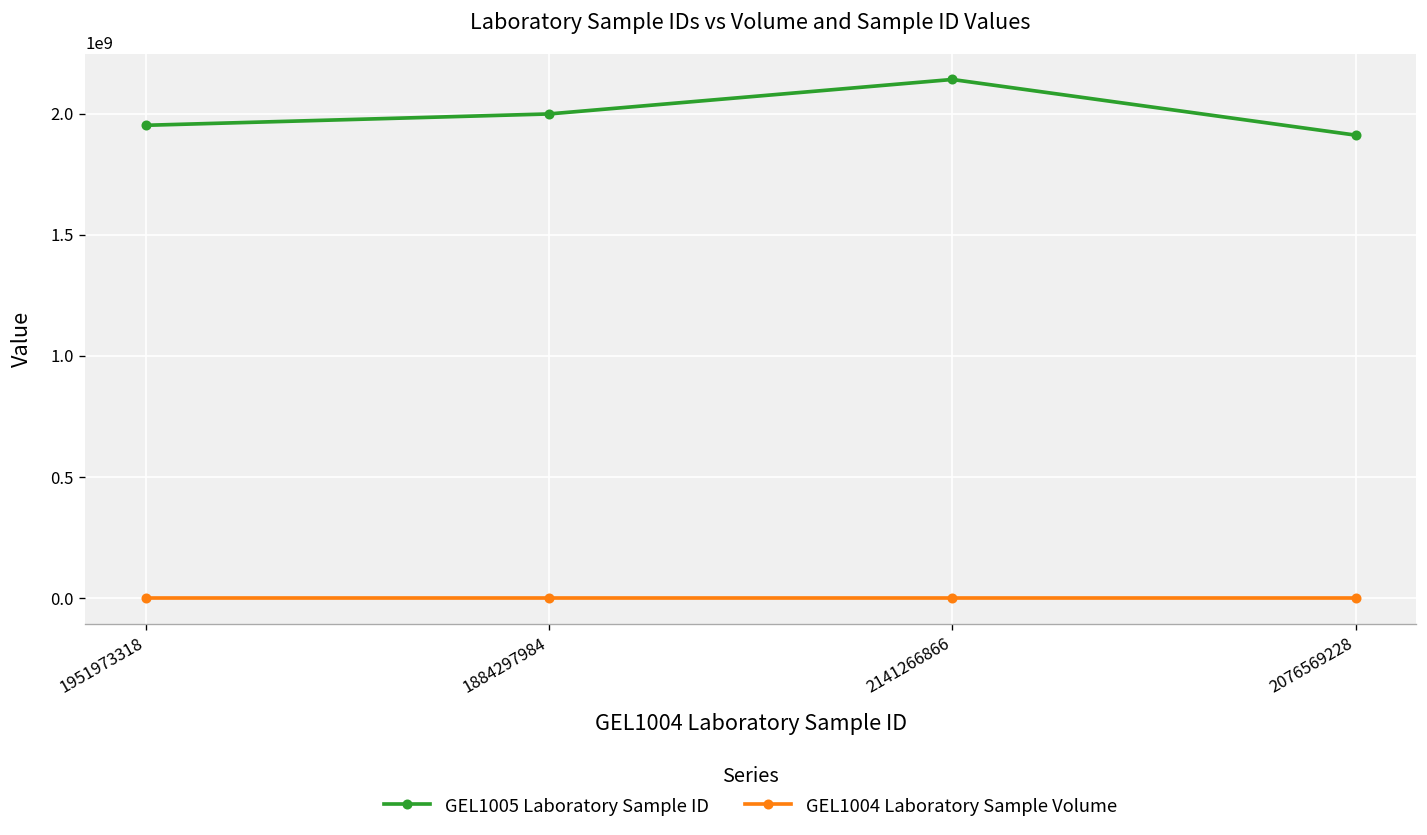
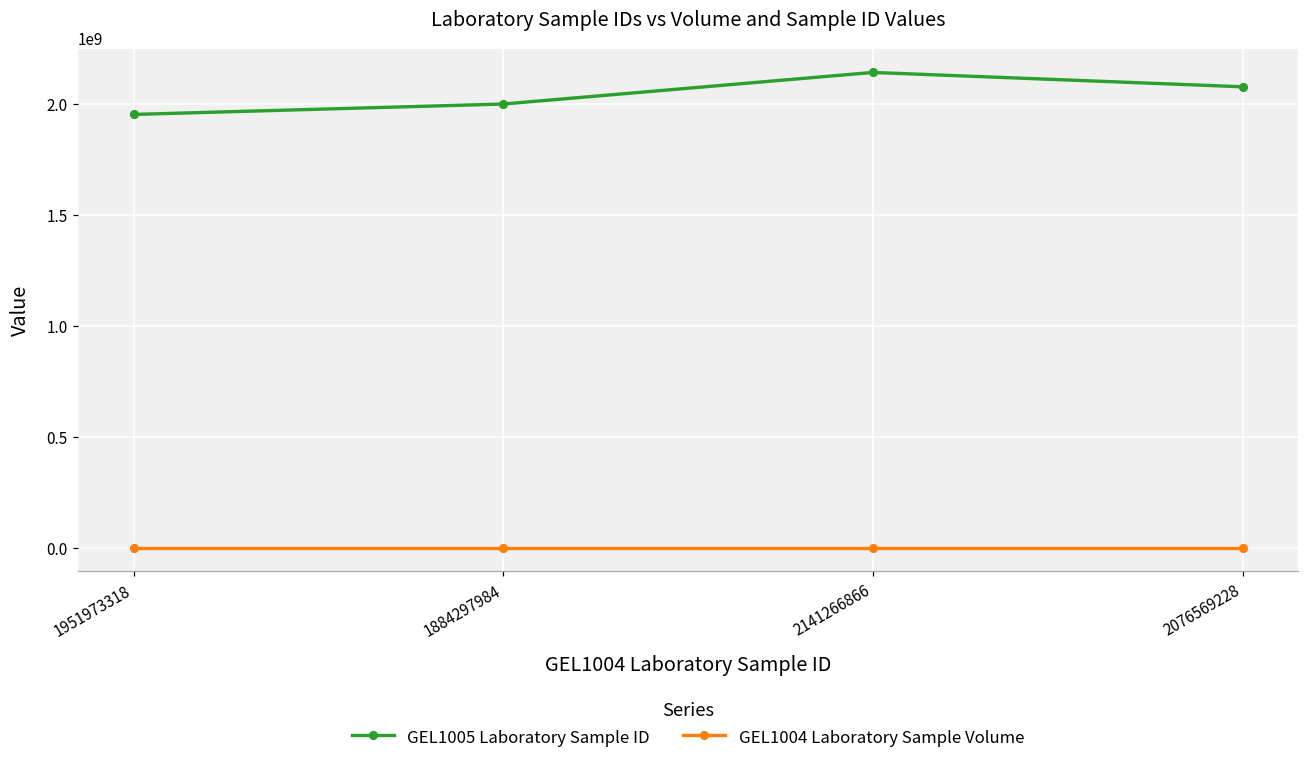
GEL1005 Laboratory Sample ID, 2076569228: 1910000000 -> 2080000000
